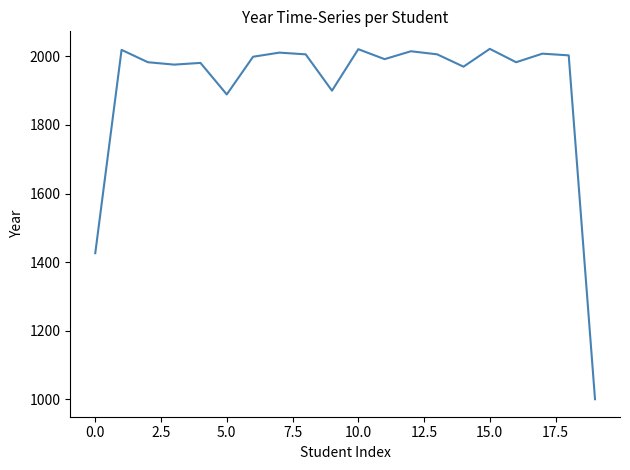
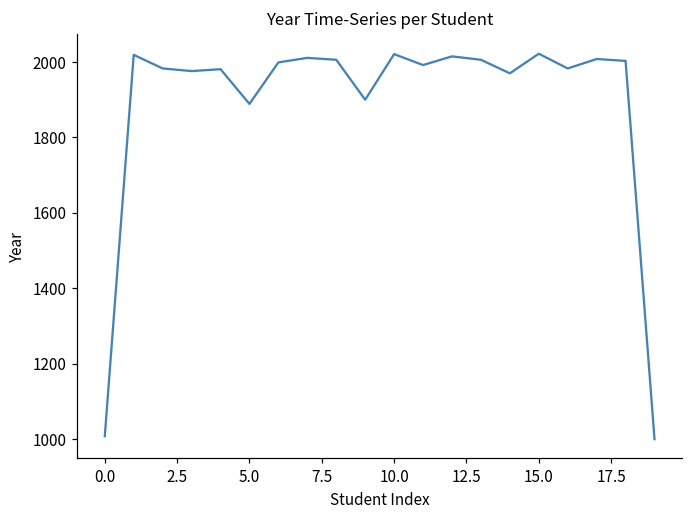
0.0: 1430 -> 1010
